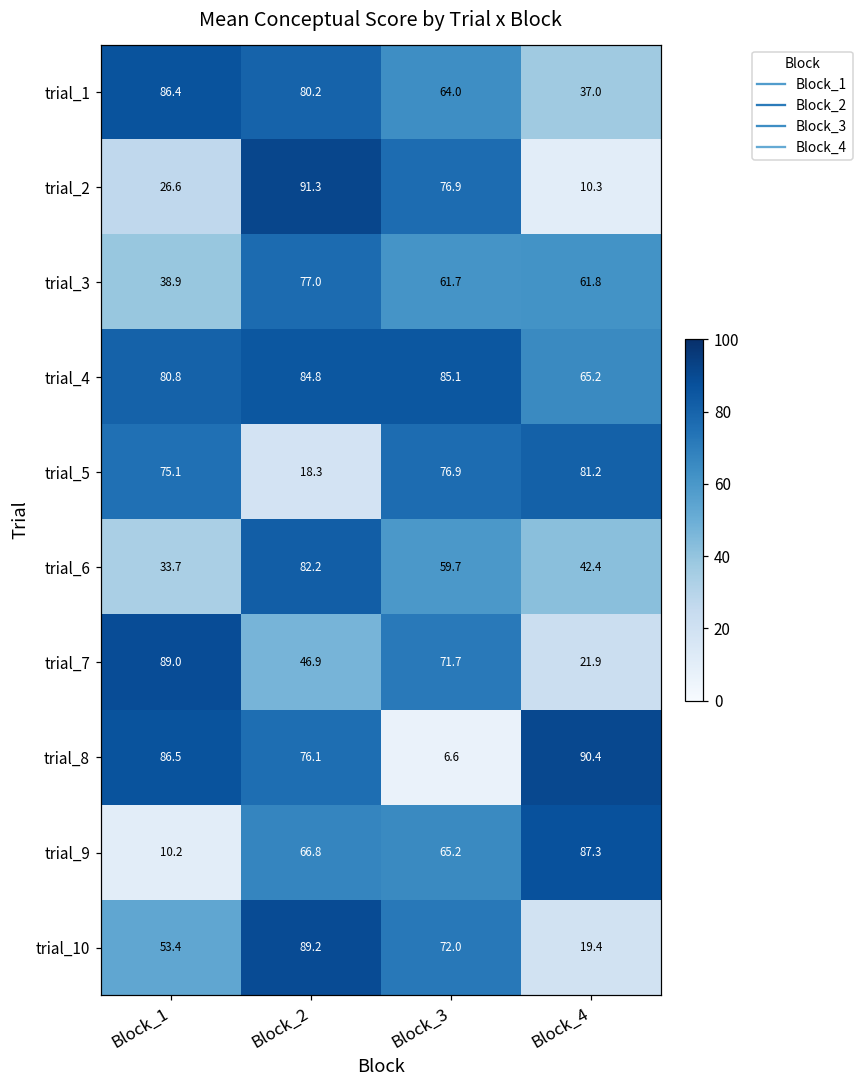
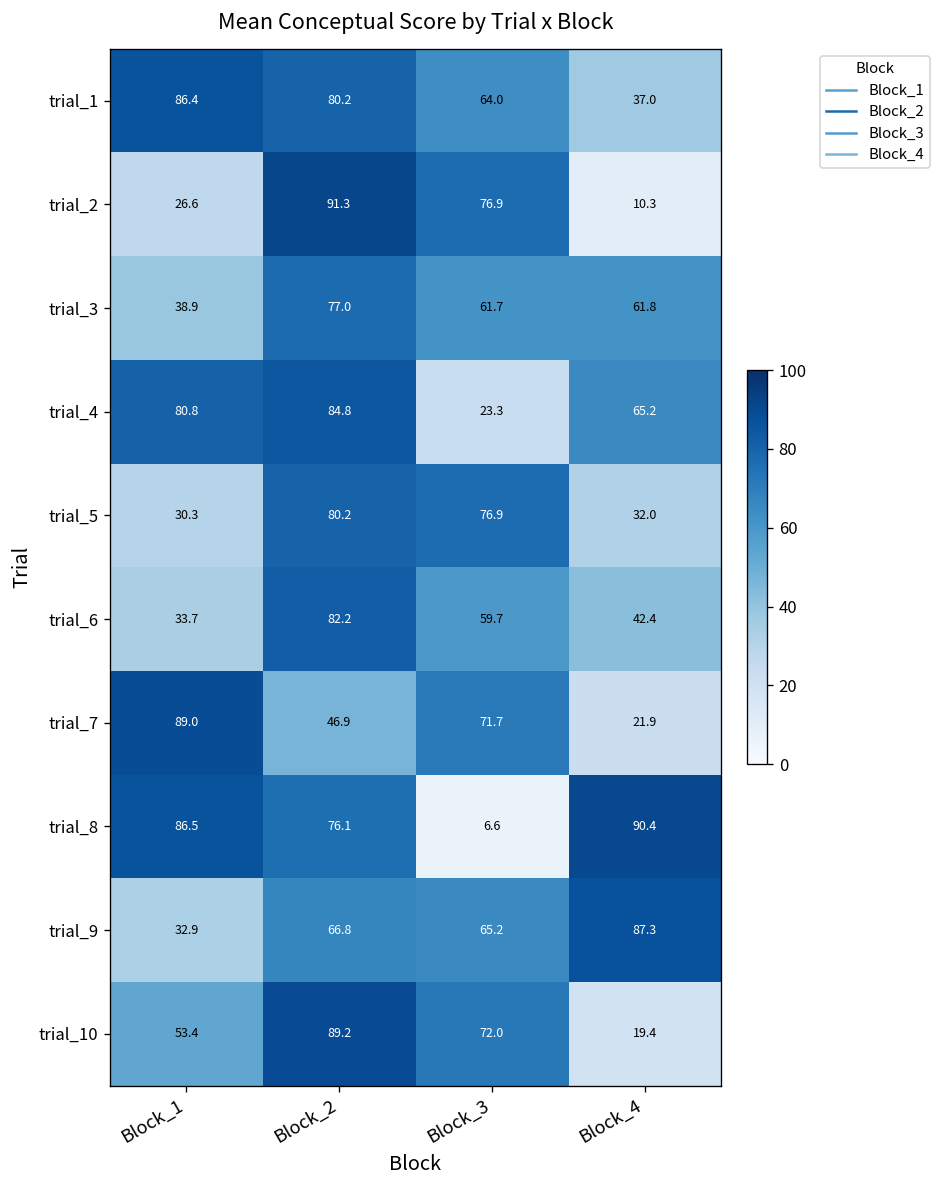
trial_4, Block_3: 85.1 -> 23.3
trial_5, Block_1: 75.1 -> 30.3
trial_5, Block_2: 18.3 -> 80.2
trial_5, Block_4: 81.2 -> 32.0
trial_9, Block_1: 10.2 -> 32.9
